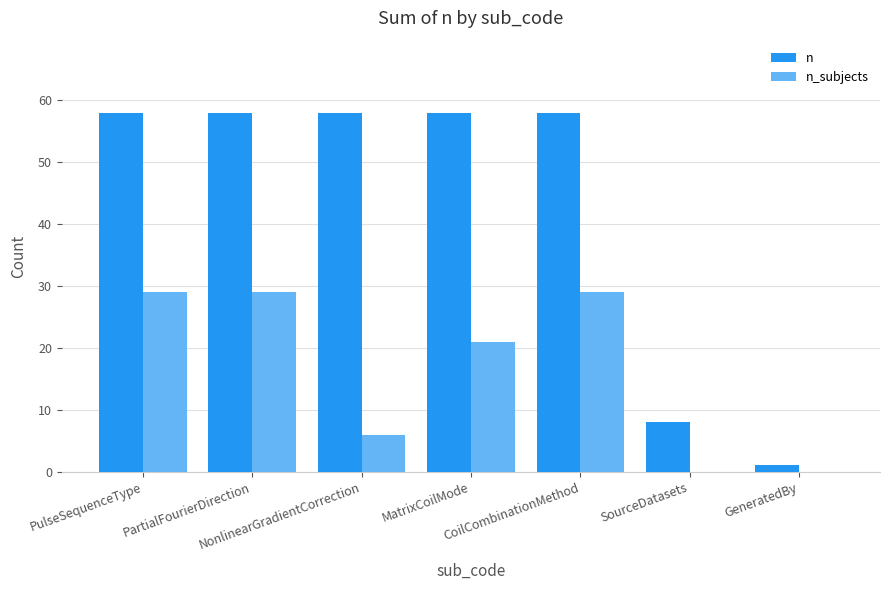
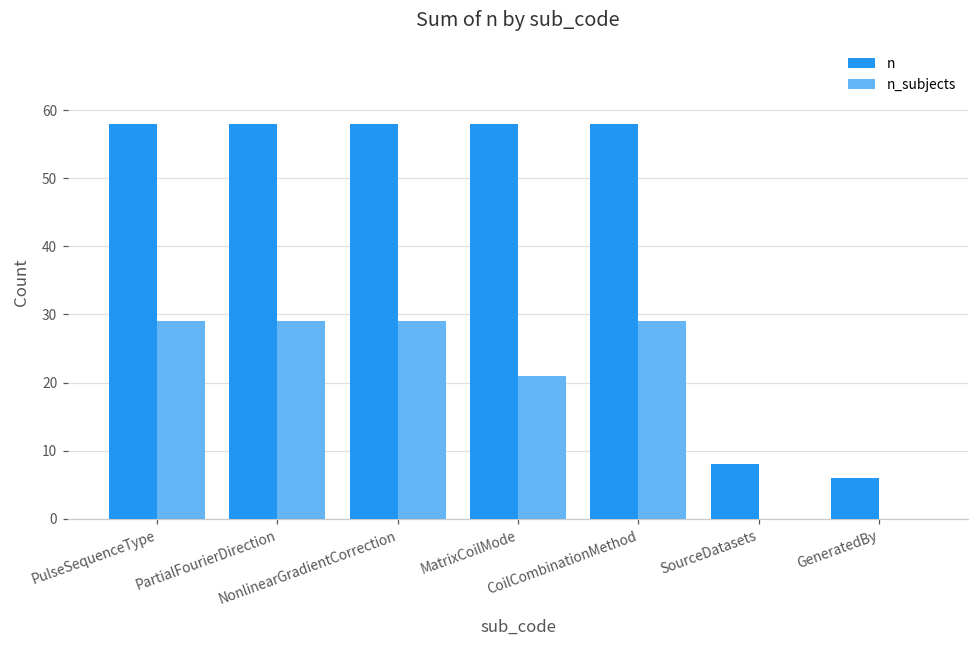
n_subjects, NonlinearGradientCorrection: 6 -> 29
n, GeneratedBy: 1 -> 6
